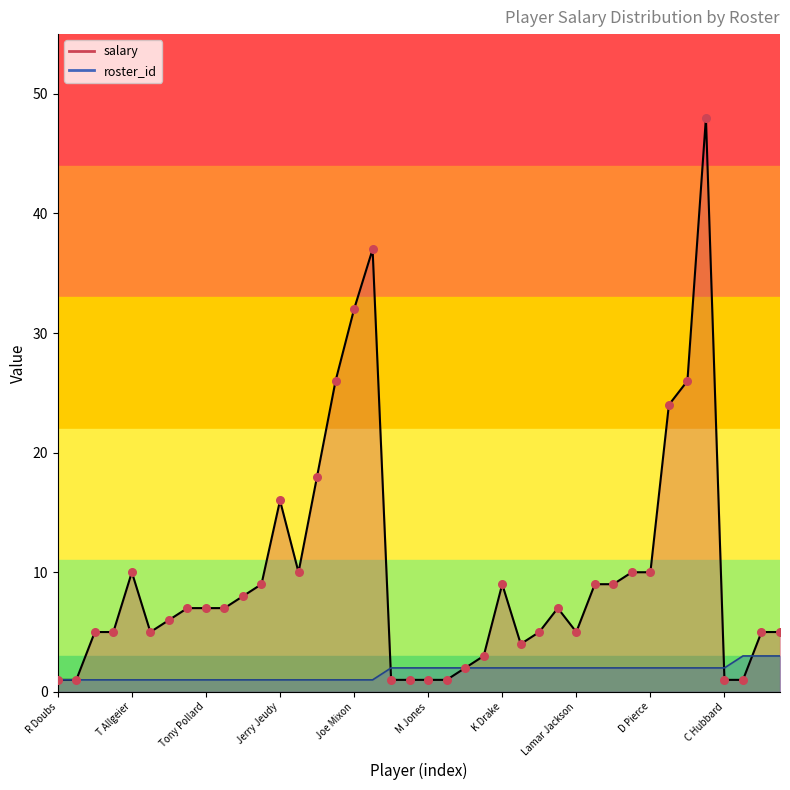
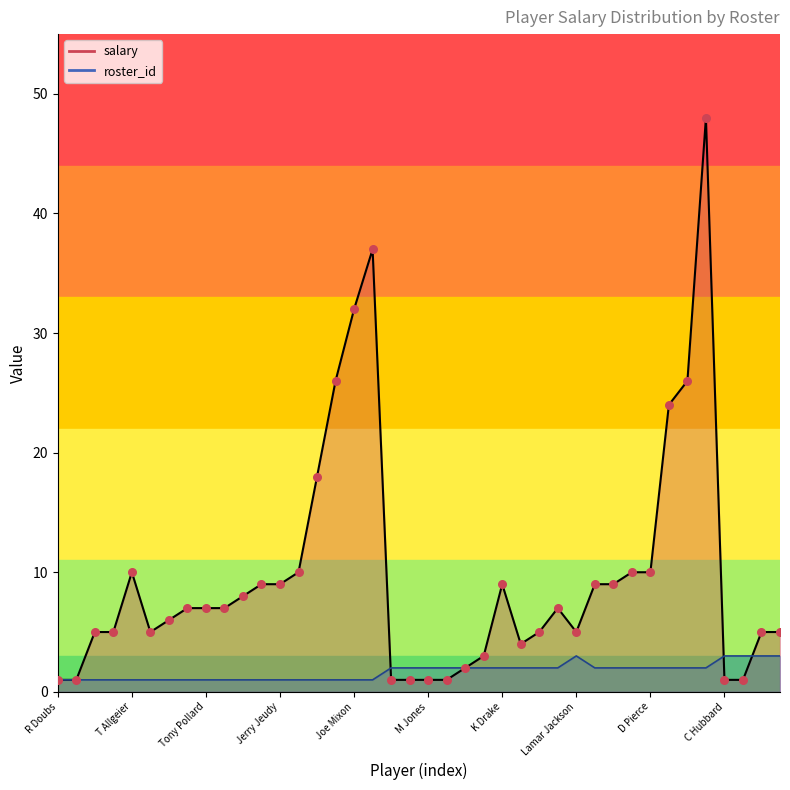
salary, Jerry Jeudy: 16 -> 9
roster_id, Lamar Jackson: 2 -> 3
roster_id, C Hubbard: 2 -> 3
